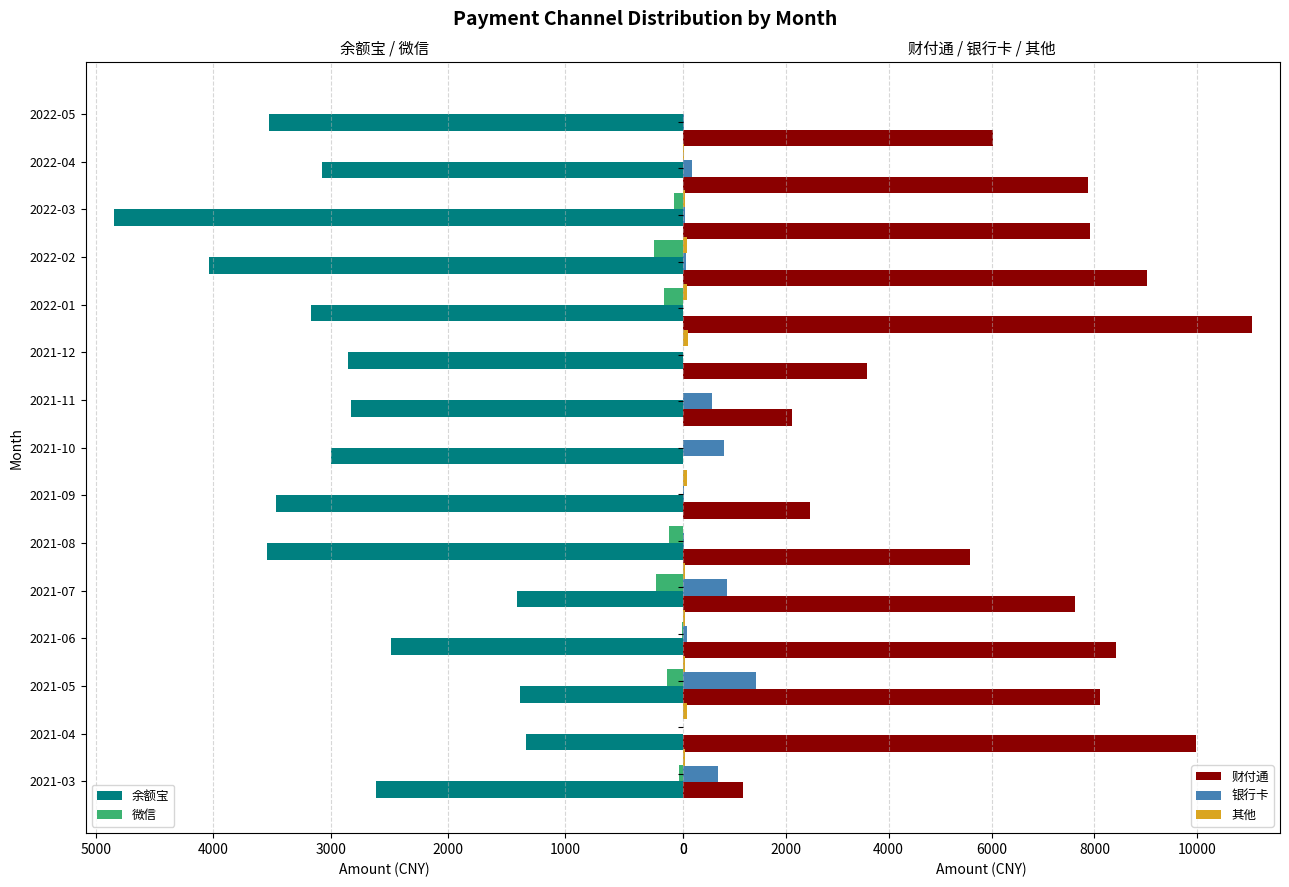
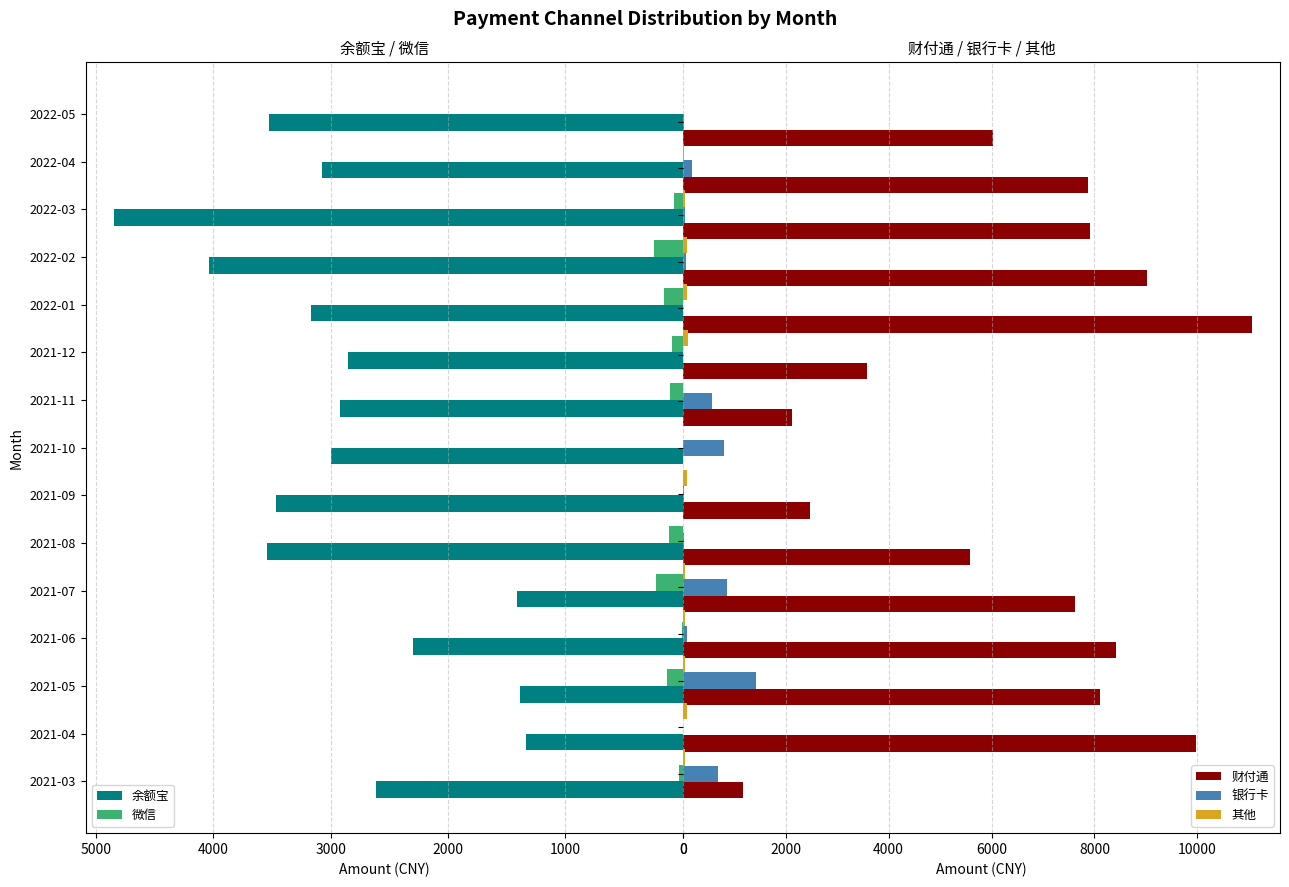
余额宝 / 微信, 微信, 2021-12: 0 -> 90
余额宝 / 微信, 微信, 2021-11: 0 -> 110
余额宝 / 微信, 余额宝, 2021-11: 2830 -> 2920
余额宝 / 微信, 余额宝, 2021-06: 2490 -> 2300
